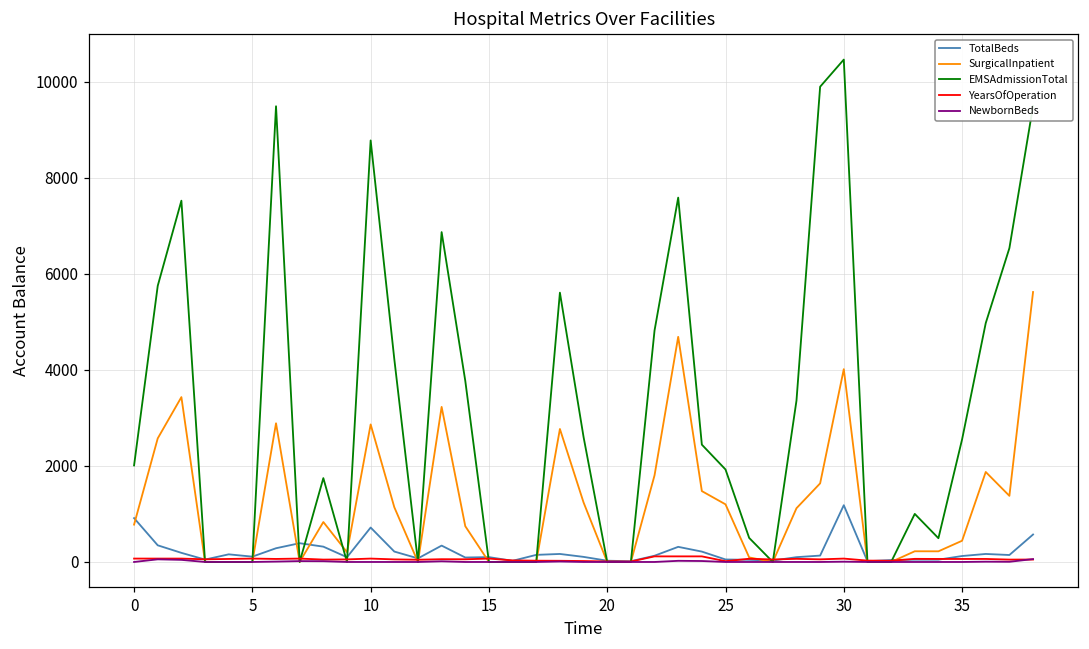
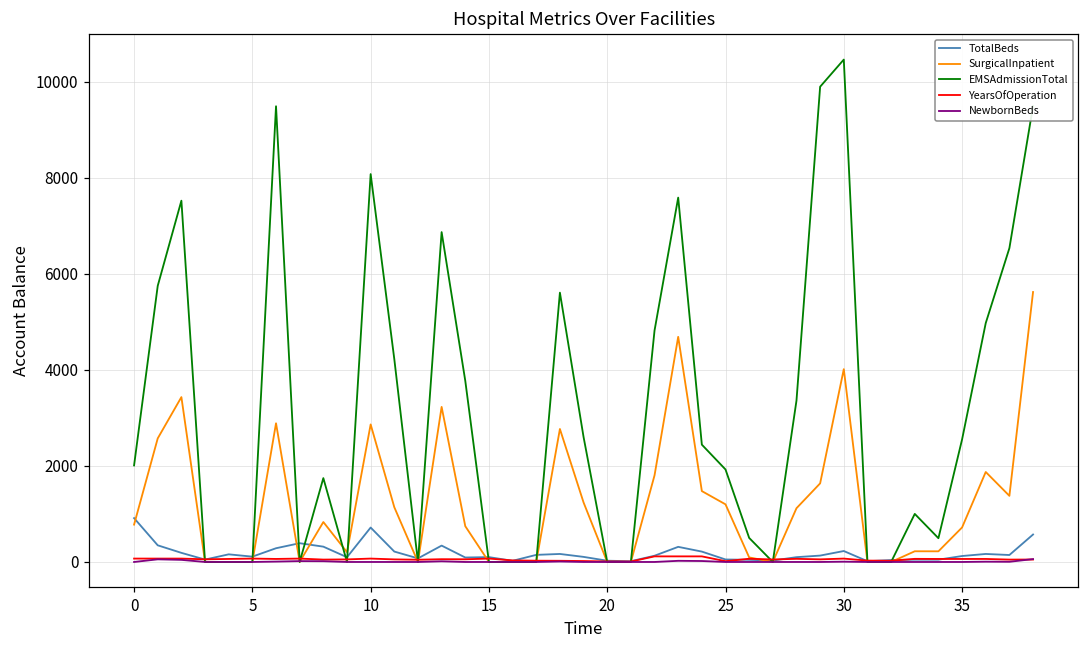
EMSAdmissionTotal, 10: 8800 -> 8100
TotalBeds, 30: 1200 -> 200
SurgicalInpatient, 35: 400 -> 700
